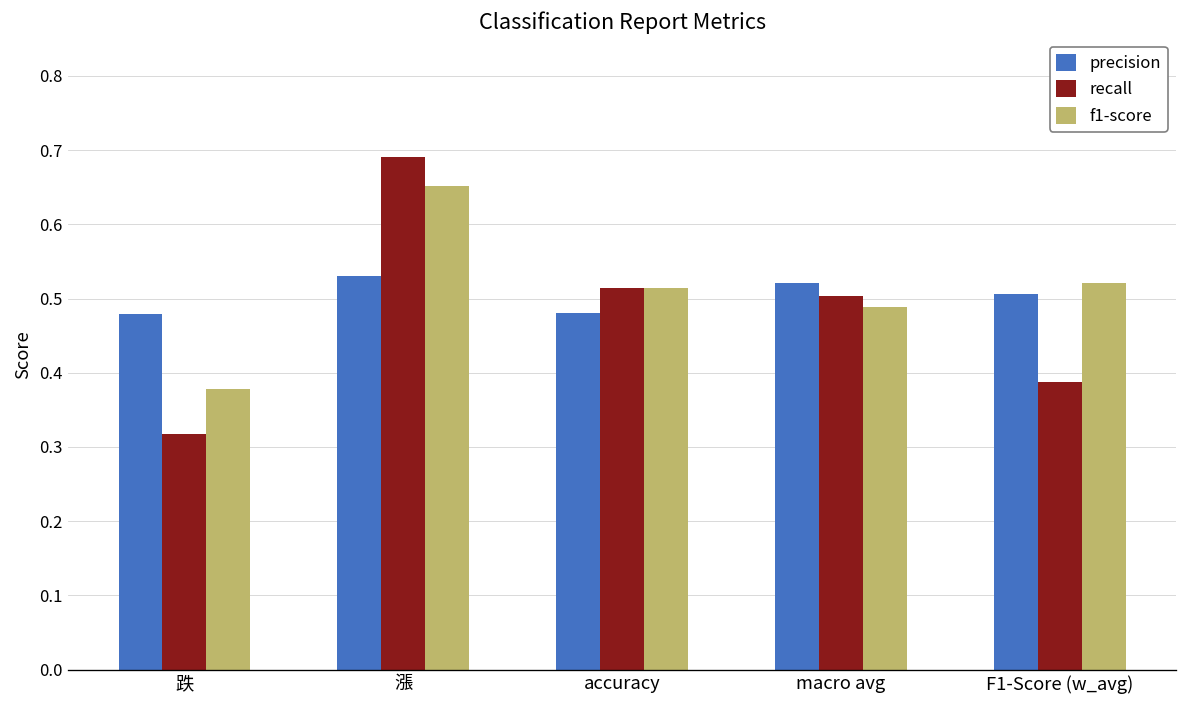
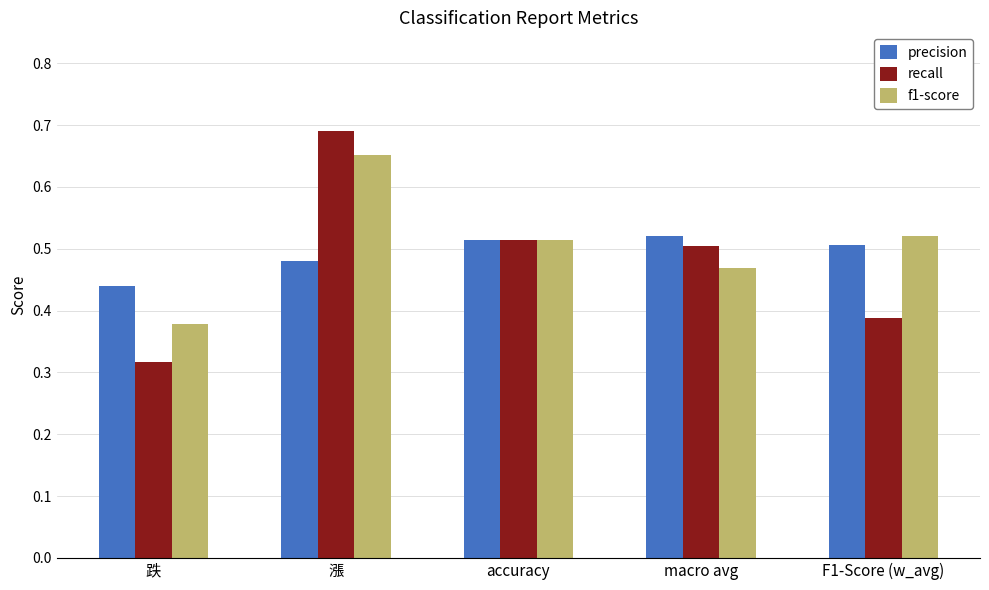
precision, 跌: 0.48 -> 0.44
precision, 漲: 0.53 -> 0.48
precision, accuracy: 0.48 -> 0.51
f1-score, macro avg: 0.49 -> 0.47
